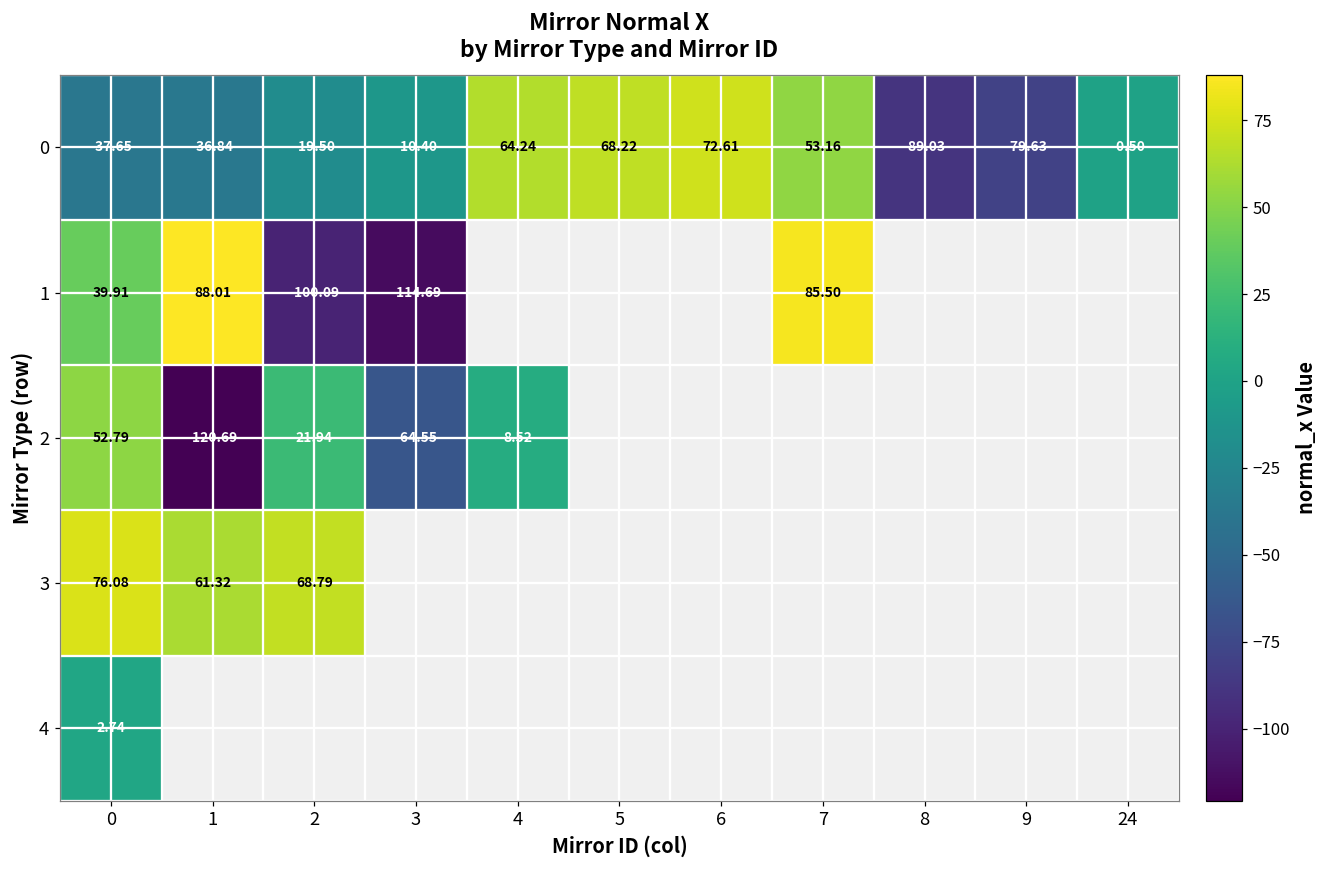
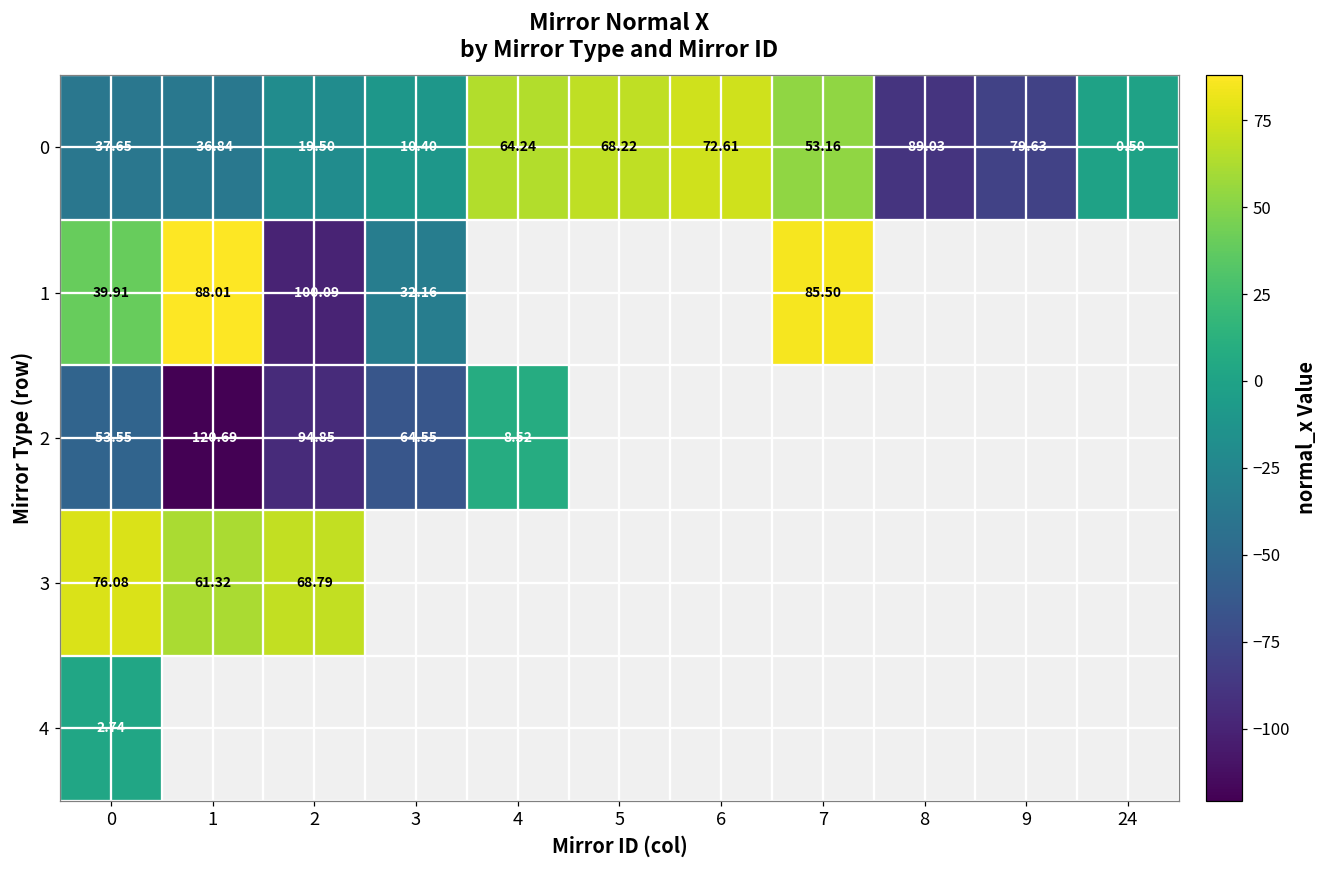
1, 3: -114.69 -> -32.16
2, 0: 52.79 -> -53.55
2, 2: 21.94 -> -94.85
